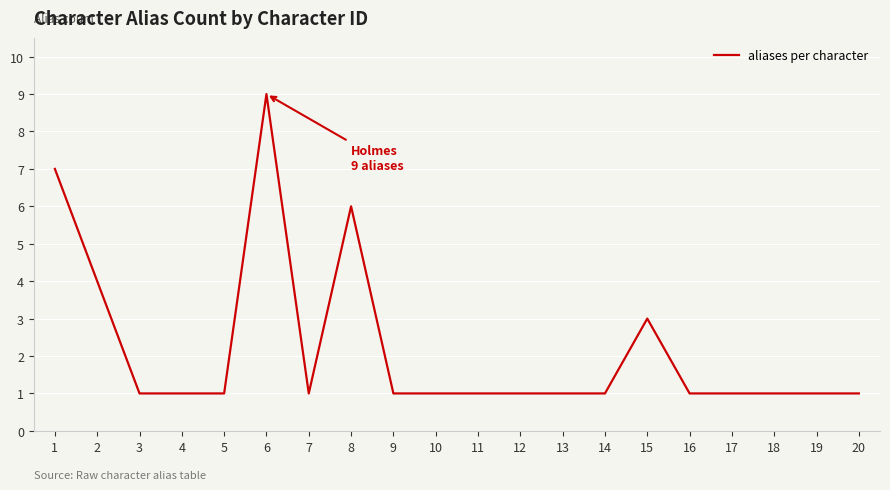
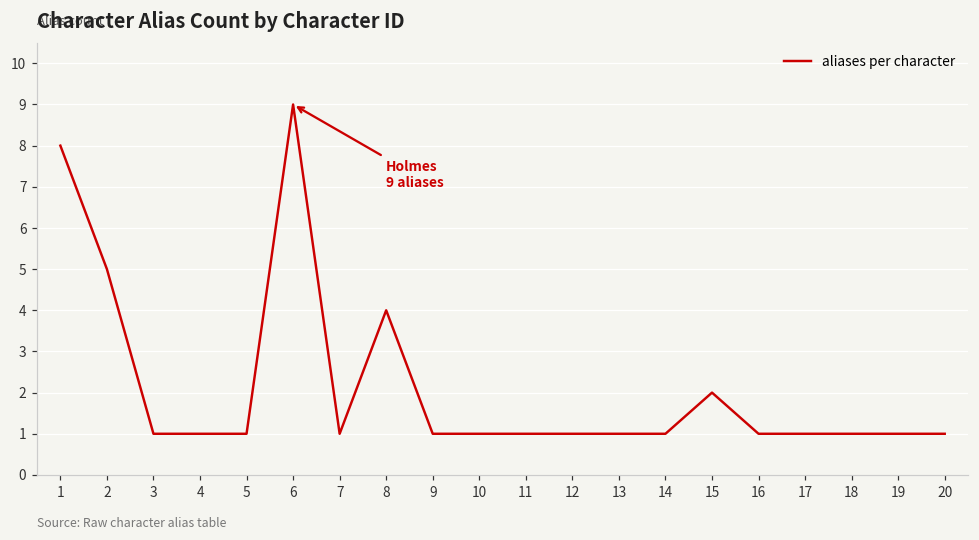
1: 7 -> 8
2: 4 -> 5
8: 6 -> 4
15: 3 -> 2
